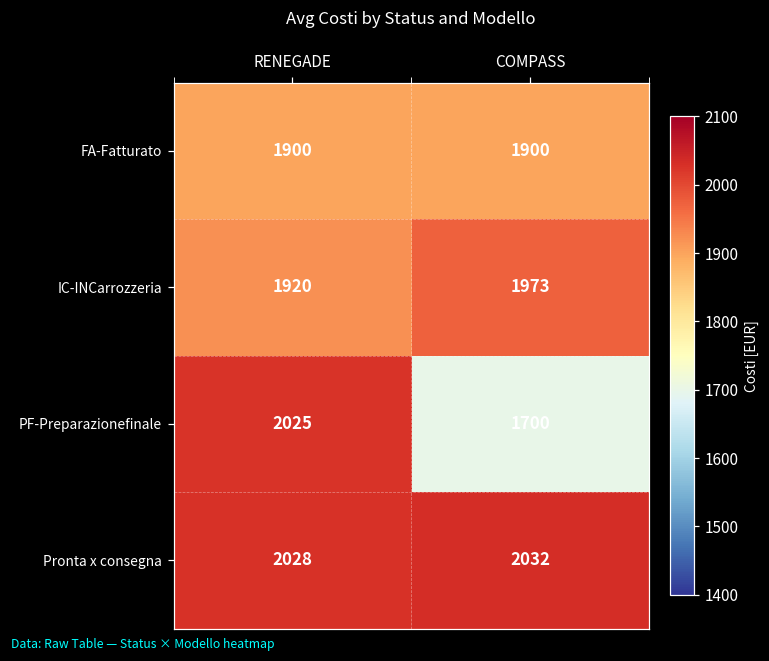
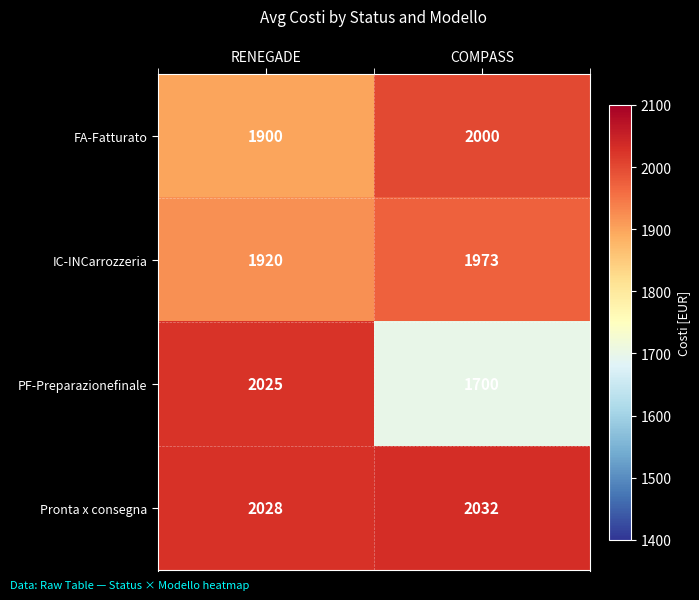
FA-Fatturato, COMPASS: 1900 -> 2000
